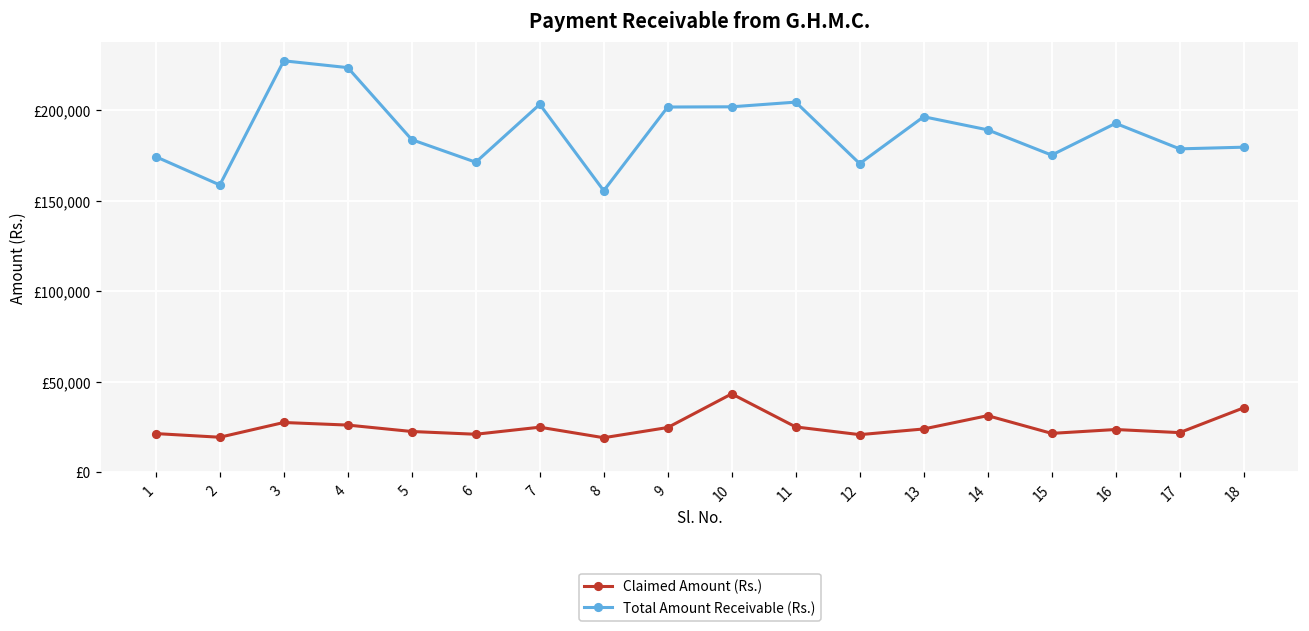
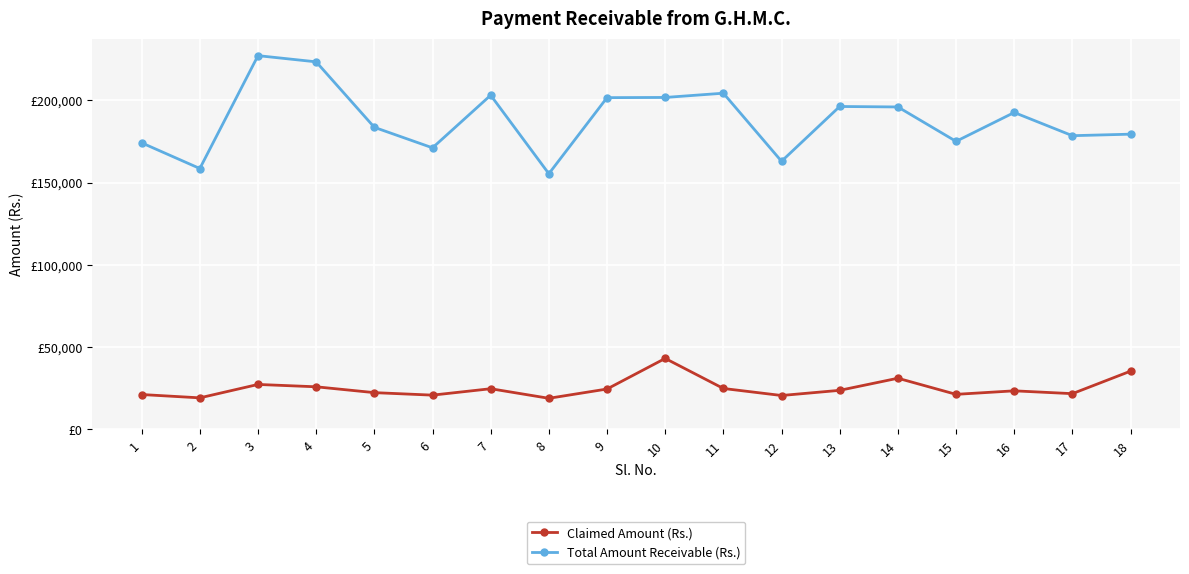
Total Amount Receivable (Rs.), 12: £170,000 -> £163,000
Total Amount Receivable (Rs.), 14: £189,000 -> £196,000
